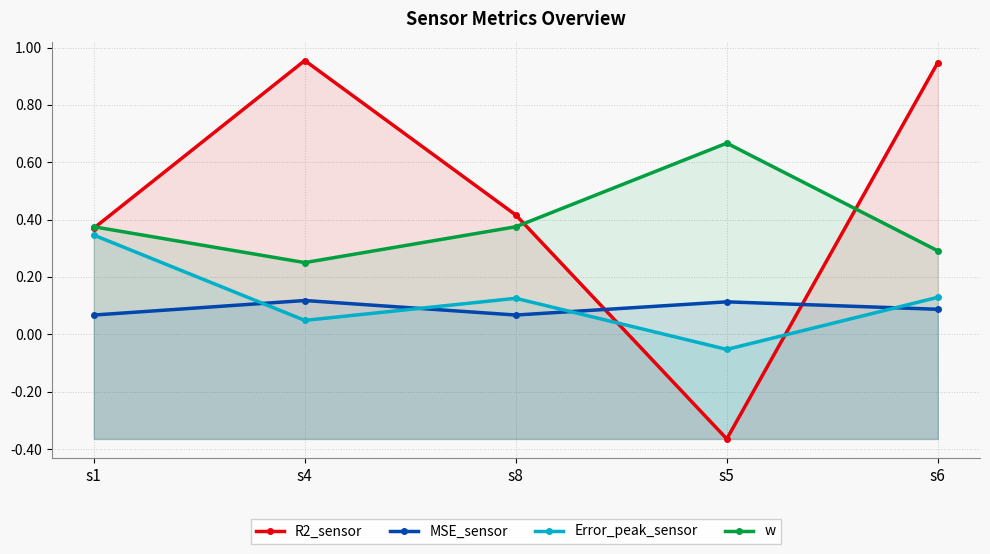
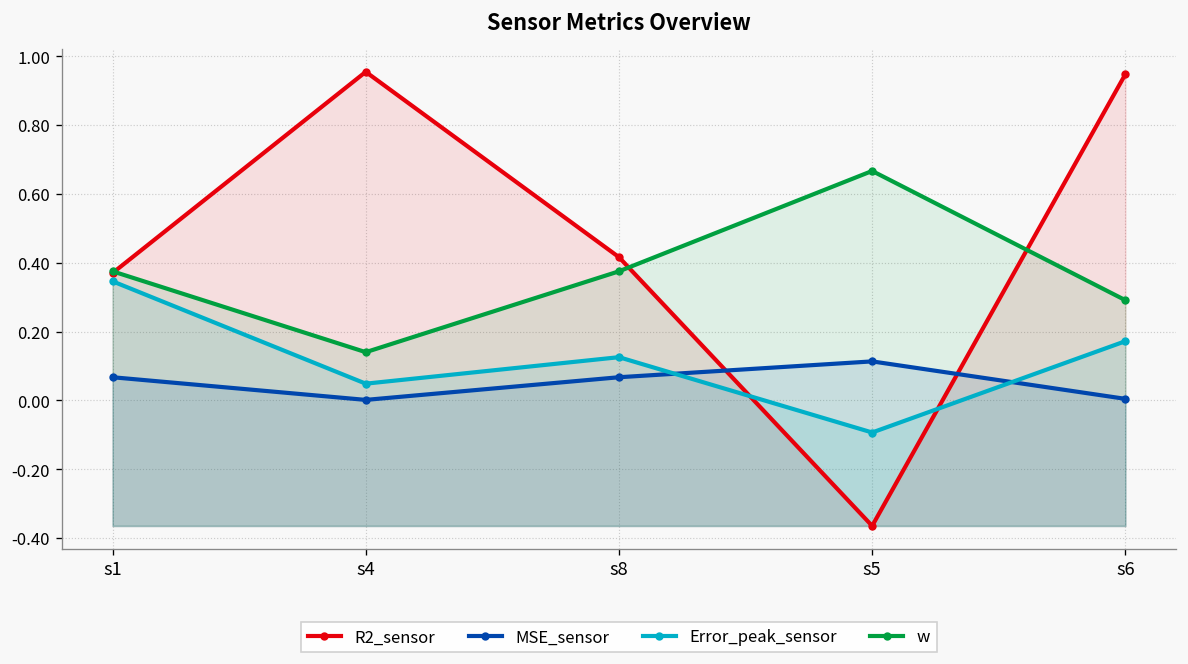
MSE_sensor, s4: 0.12 -> 0.00
w, s4: 0.25 -> 0.14
Error_peak_sensor, s5: -0.05 -> -0.09
MSE_sensor, s6: 0.09 -> 0.00
Error_peak_sensor, s6: 0.13 -> 0.17
